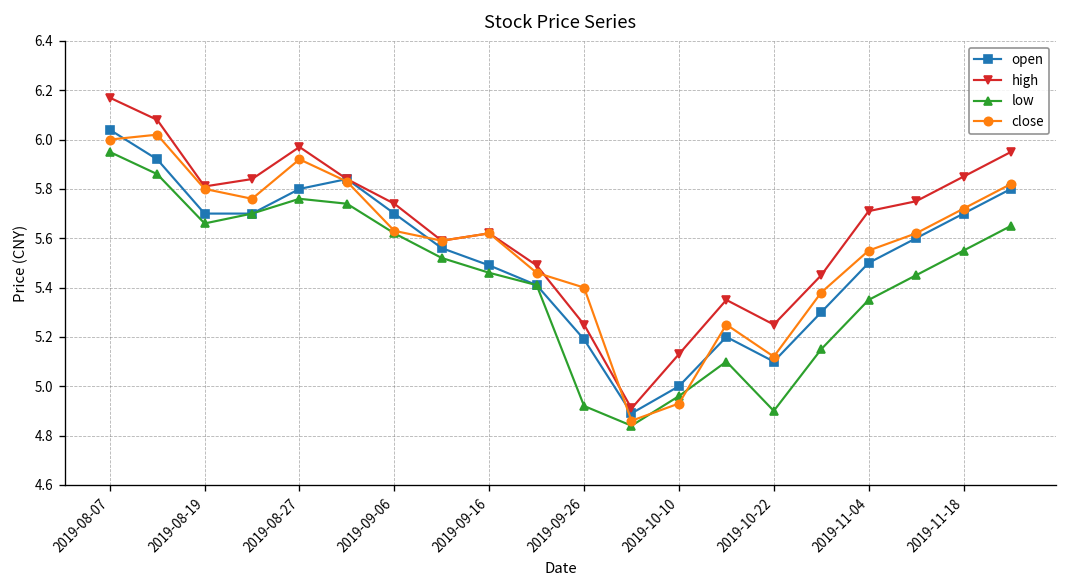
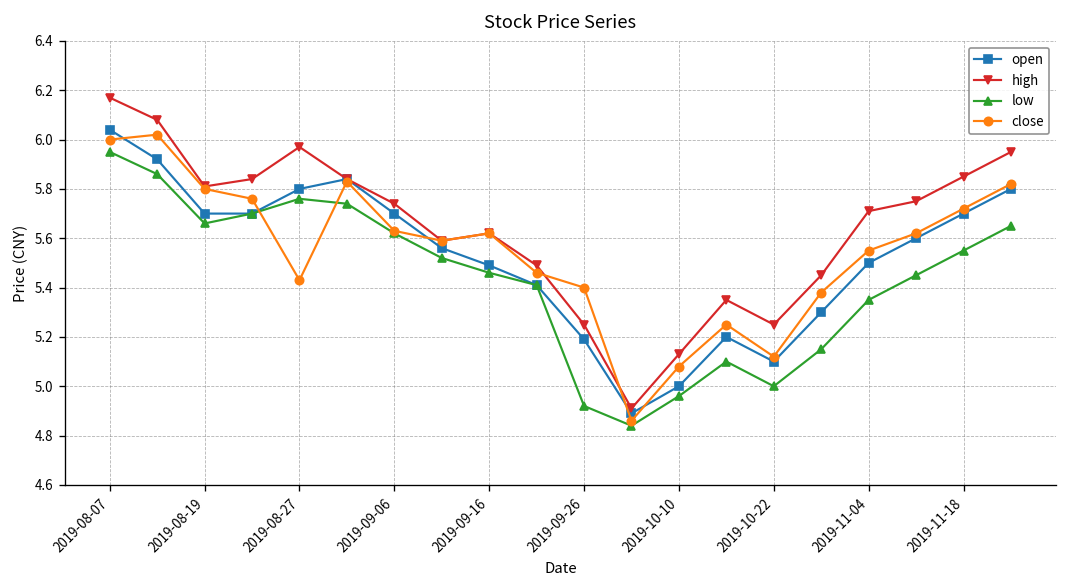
close, 2019-08-27: 5.92 -> 5.43
close, 2019-10-10: 4.93 -> 5.08
low, 2019-10-22: 4.9 -> 5.0
